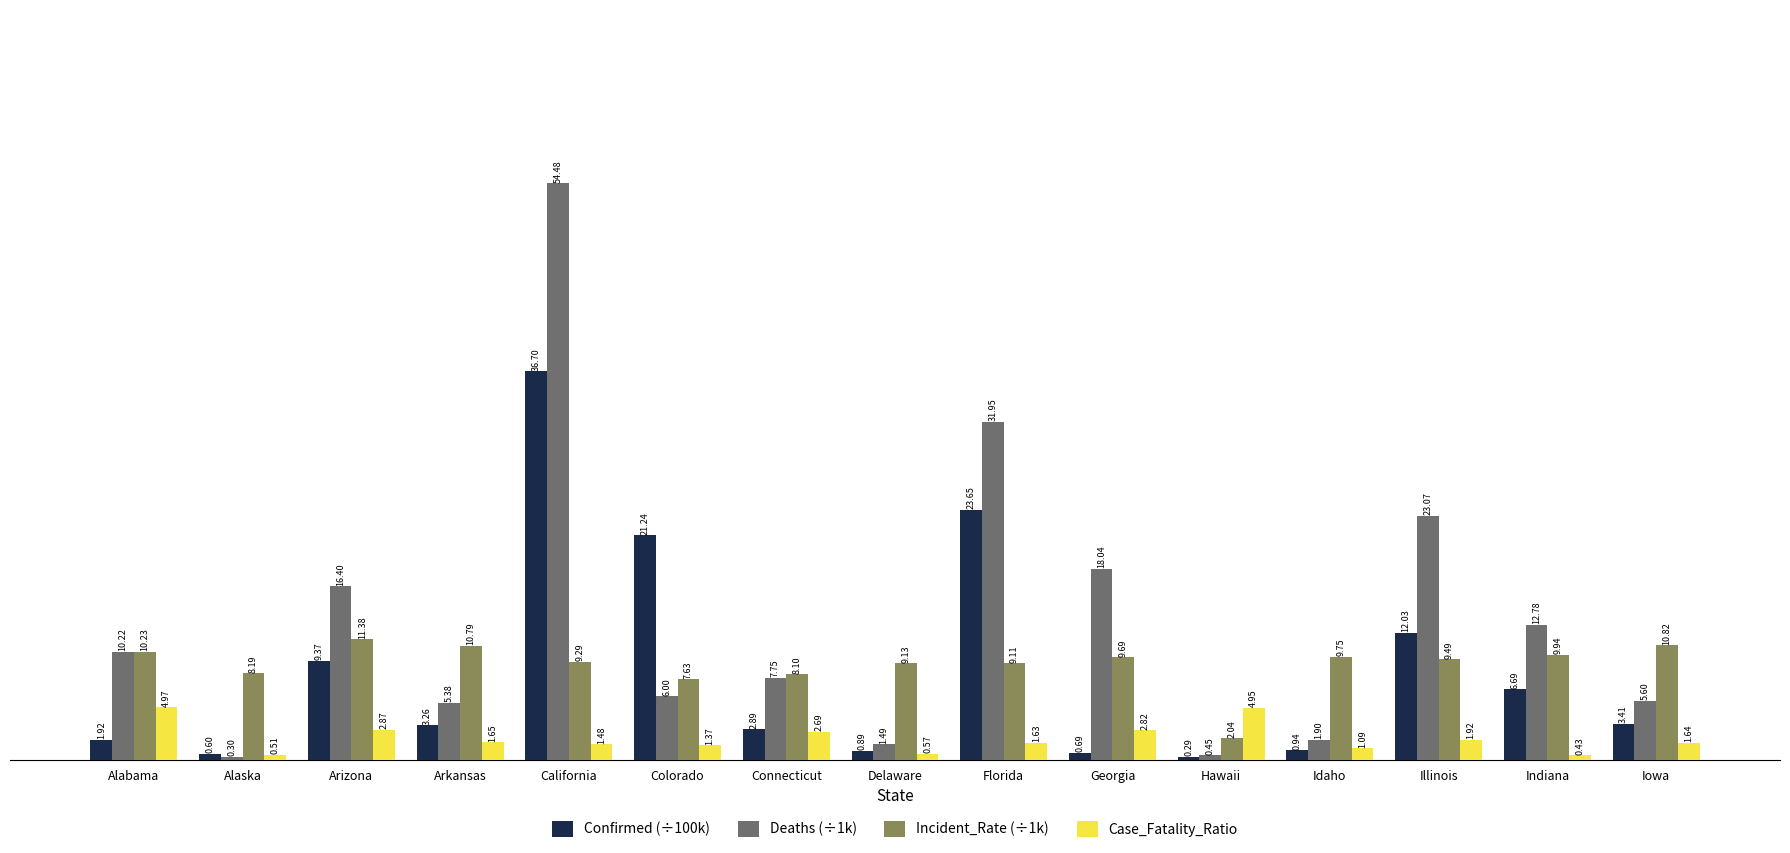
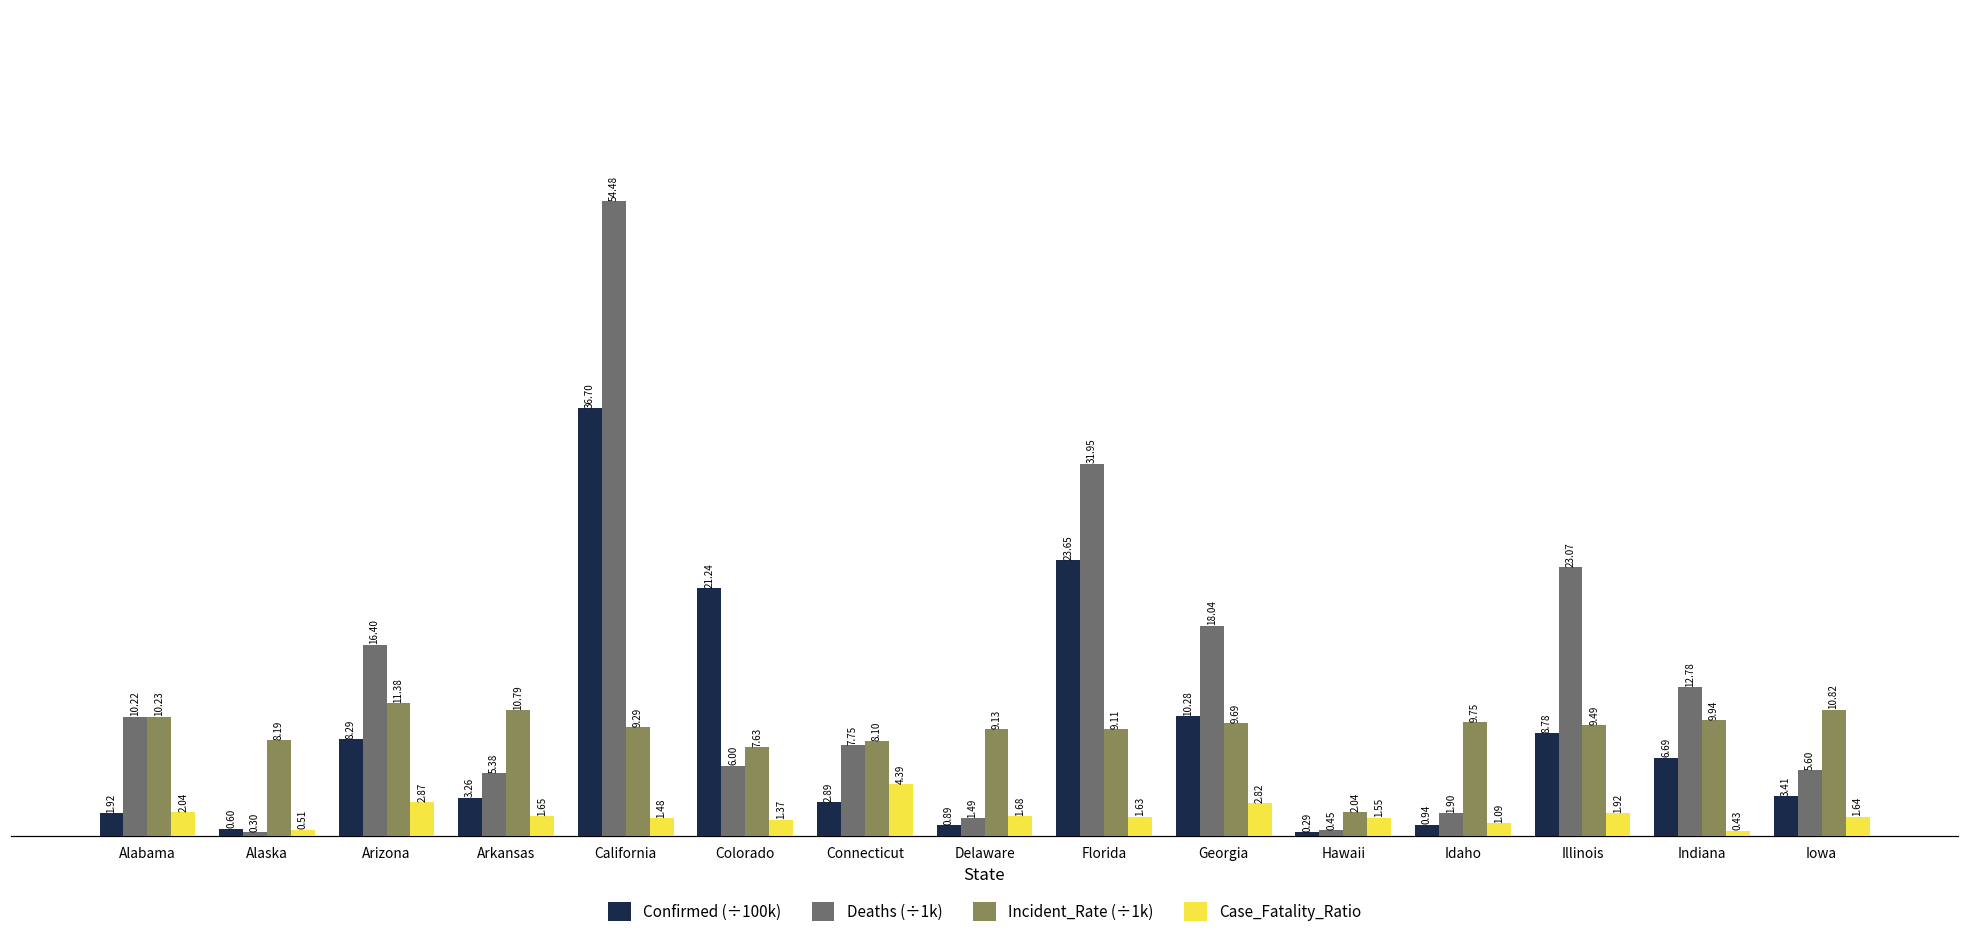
Case_Fatality_Ratio, Alabama: 4.97 -> 2.04
Confirmed (÷100k), Arizona: 9.37 -> 8.29
Case_Fatality_Ratio, Connecticut: 2.69 -> 4.39
Case_Fatality_Ratio, Delaware: 0.57 -> 1.68
Confirmed (÷100k), Georgia: 0.69 -> 10.28
Case_Fatality_Ratio, Hawaii: 4.95 -> 1.55
Confirmed (÷100k), Illinois: 12.03 -> 8.78
